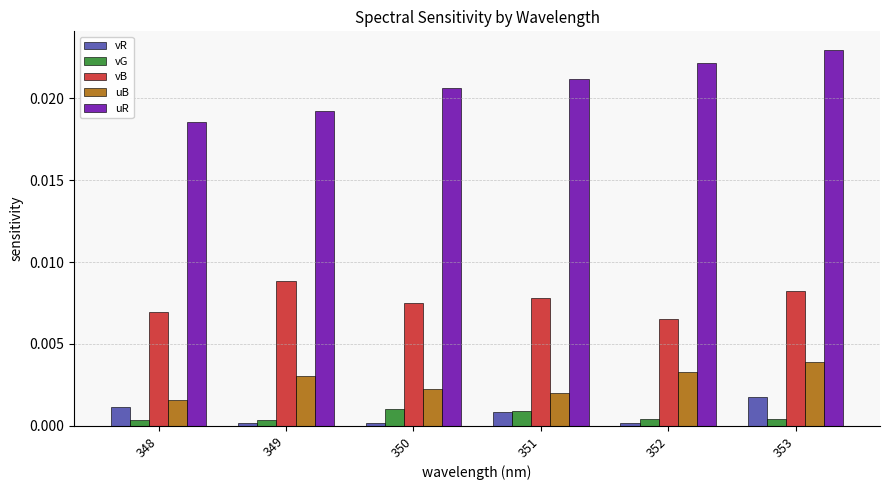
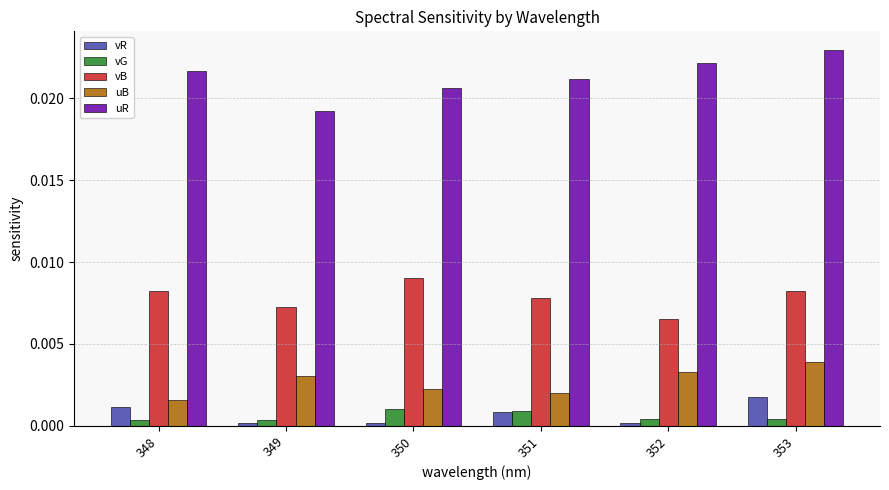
vB, 348: 0.0070 -> 0.0083
uR, 348: 0.0185 -> 0.0217
vB, 349: 0.0088 -> 0.0072
vB, 350: 0.0075 -> 0.0090
